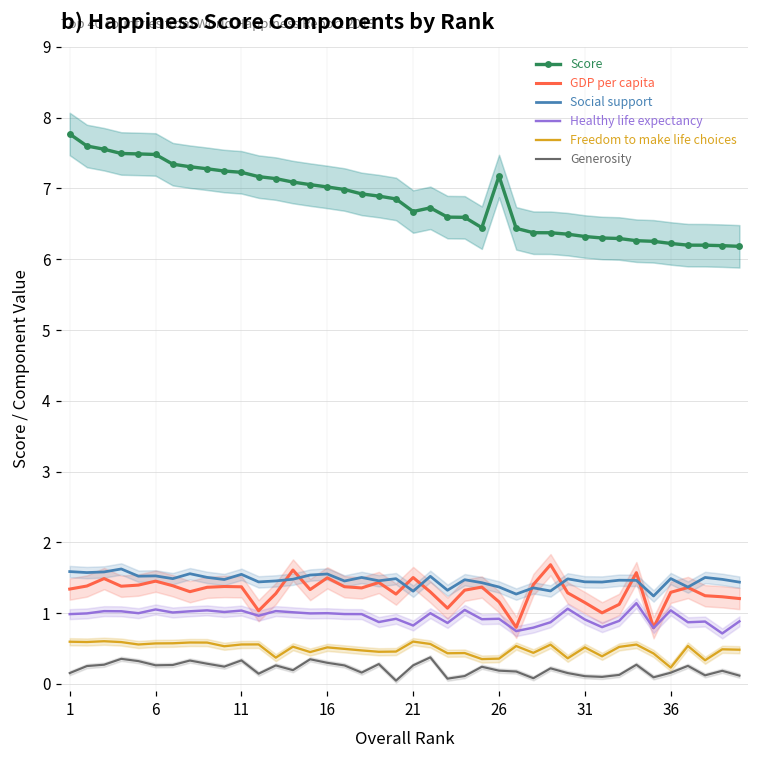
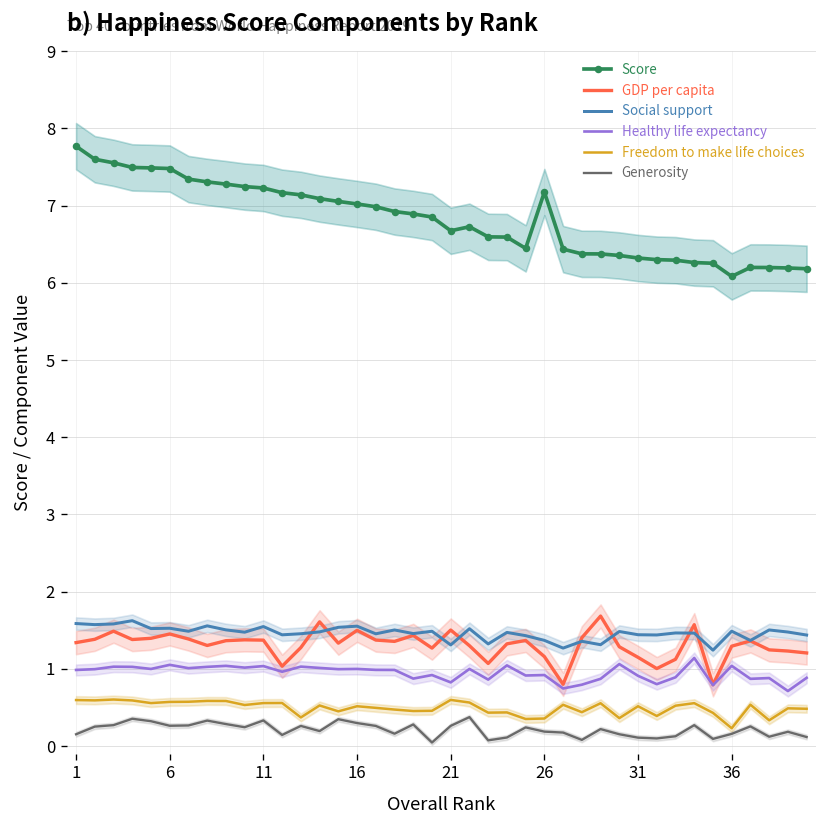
Score, 36: 6.2 -> 6.1
